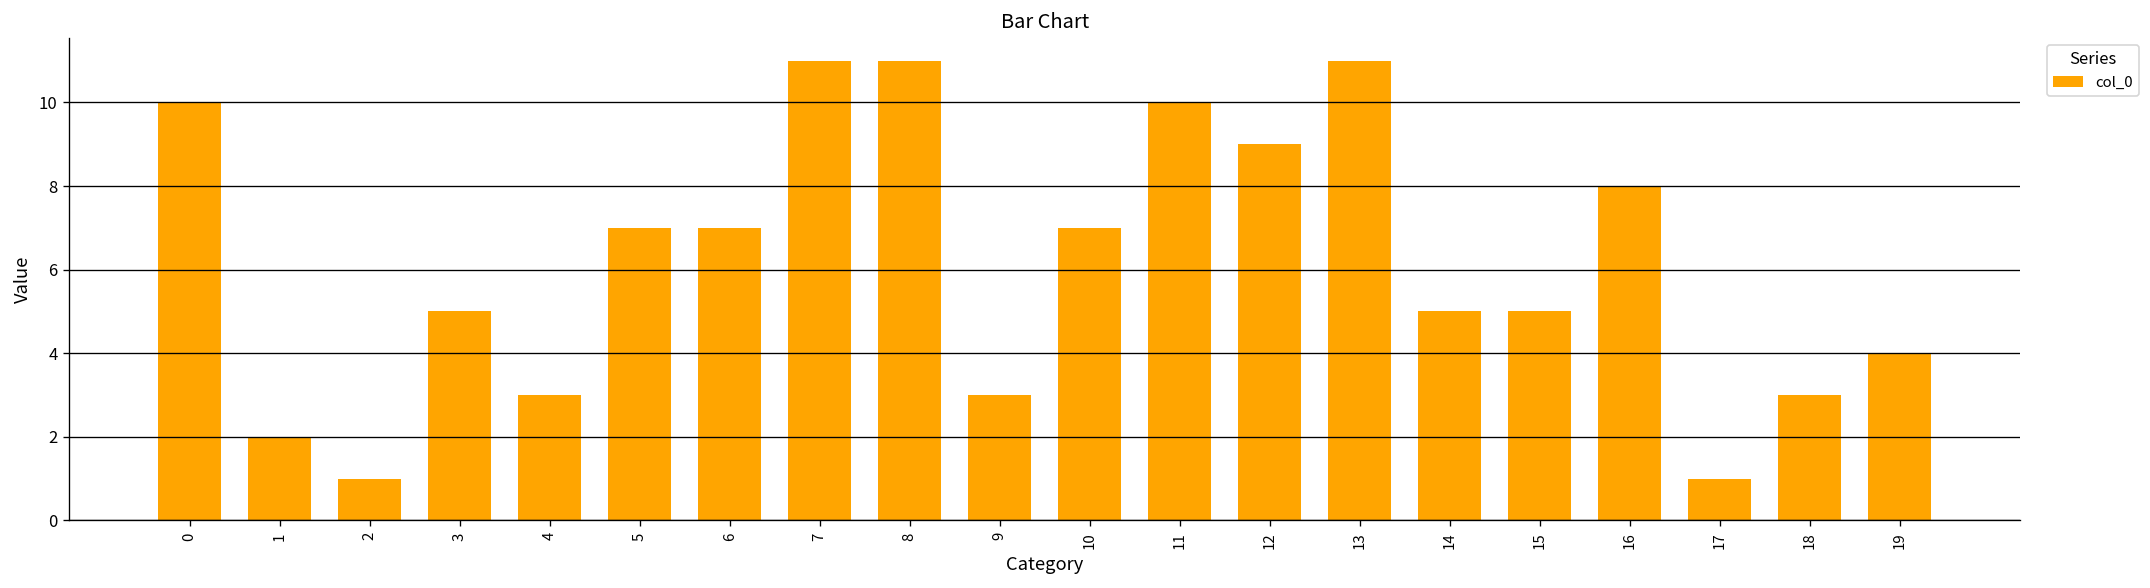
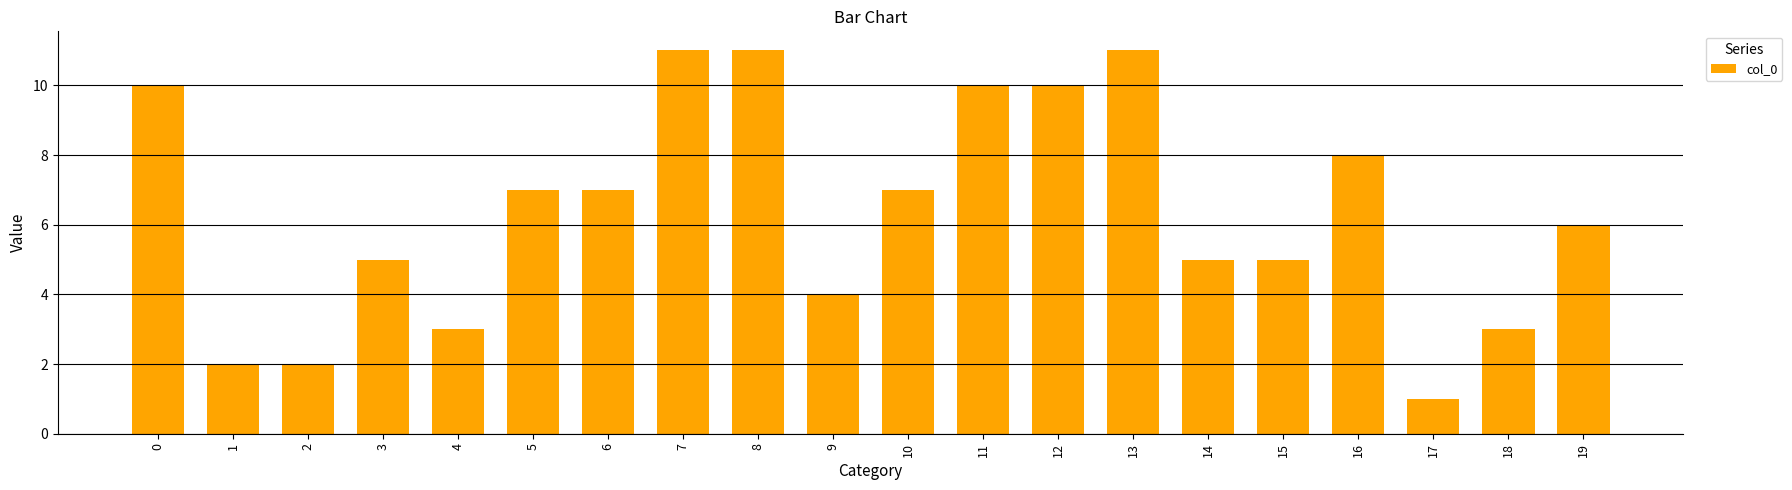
2: 1 -> 2
9: 3 -> 4
12: 9 -> 10
19: 4 -> 6
